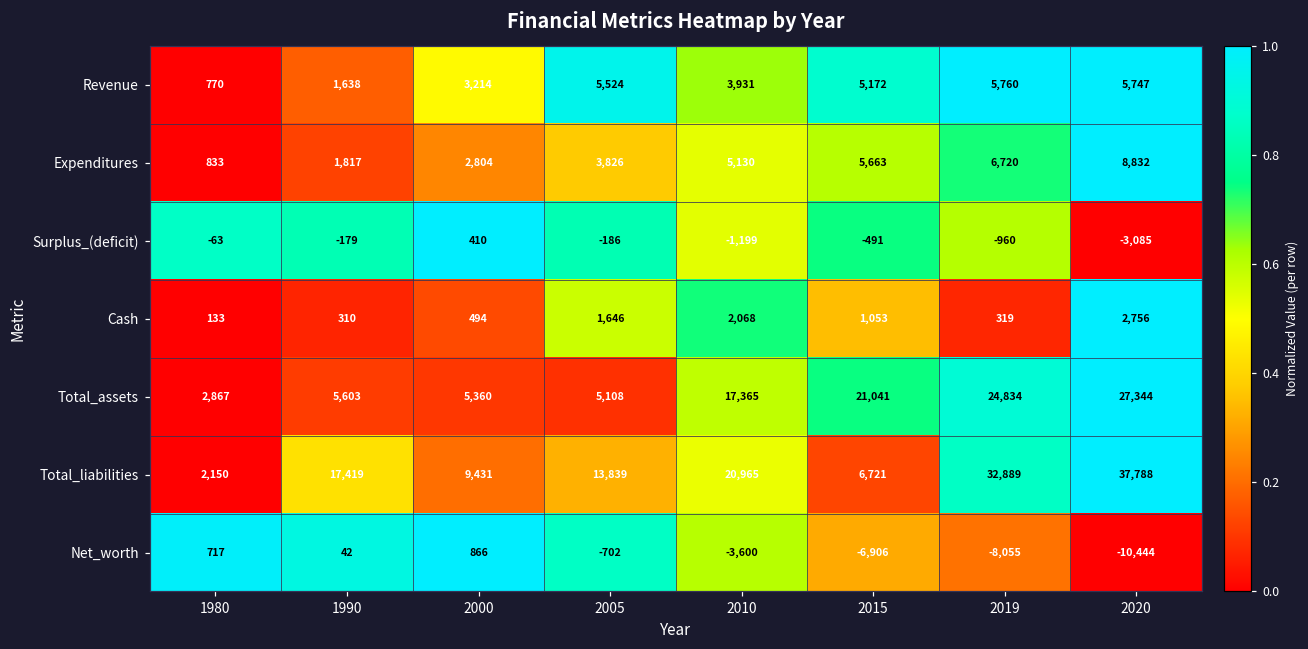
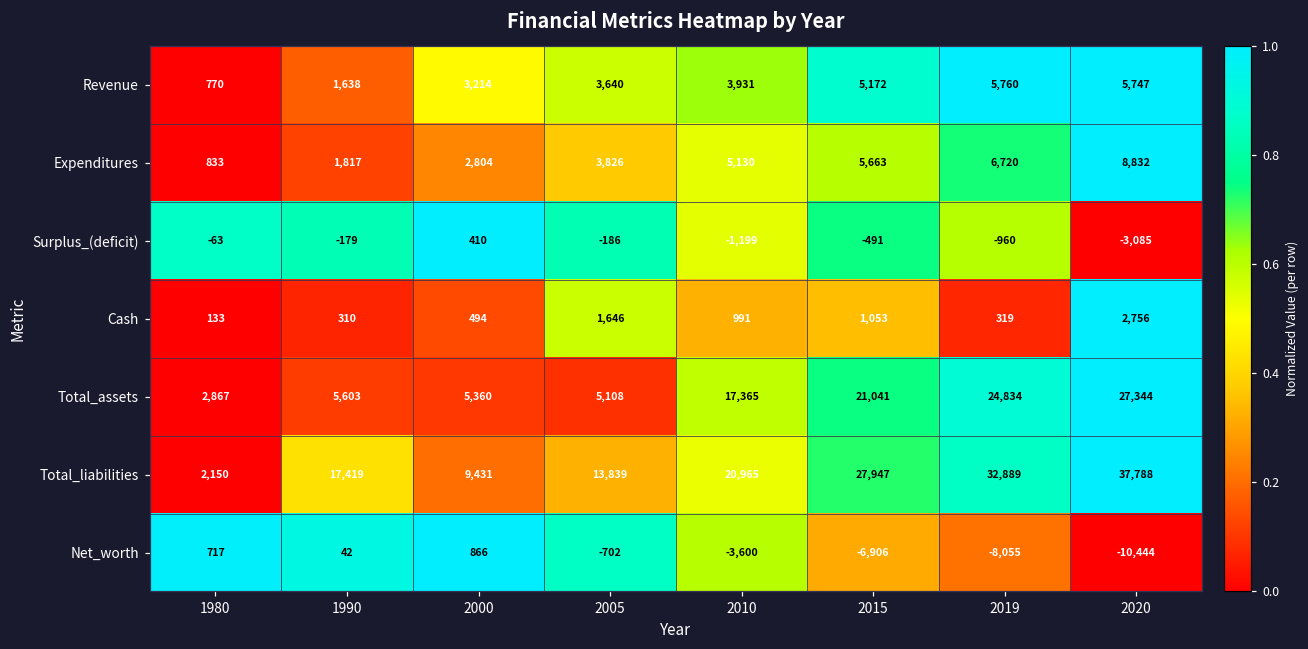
Revenue, 2005: 5,524 -> 3,640
Cash, 2010: 2,068 -> 991
Total_liabilities, 2015: 6,721 -> 27,947
